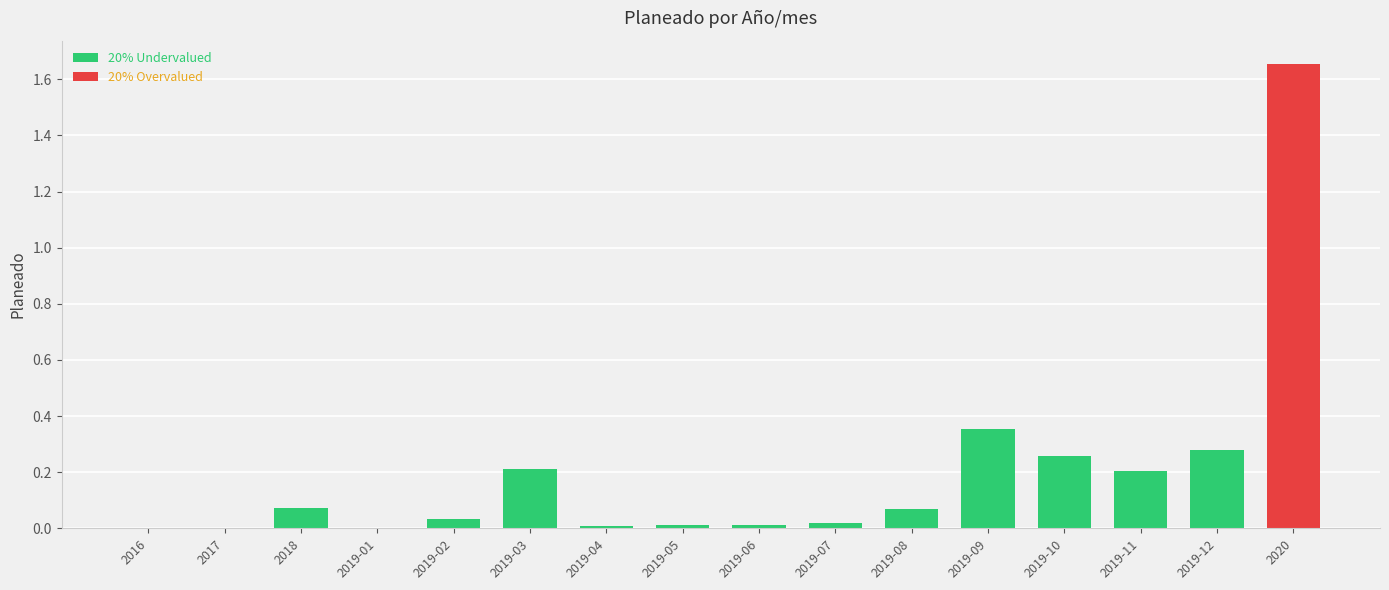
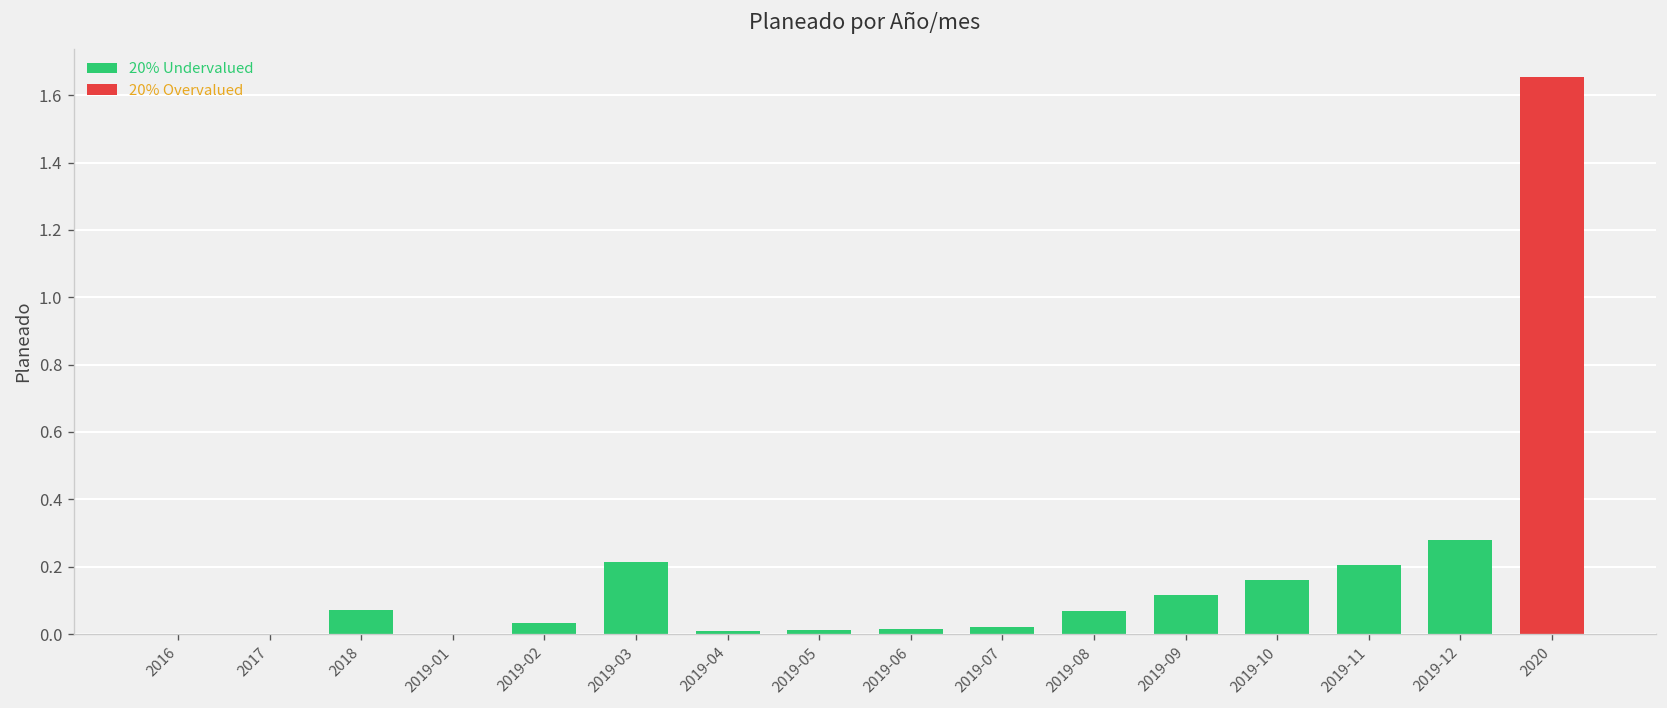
20% Undervalued, 2019-09: 0.35 -> 0.12
20% Undervalued, 2019-10: 0.26 -> 0.16
